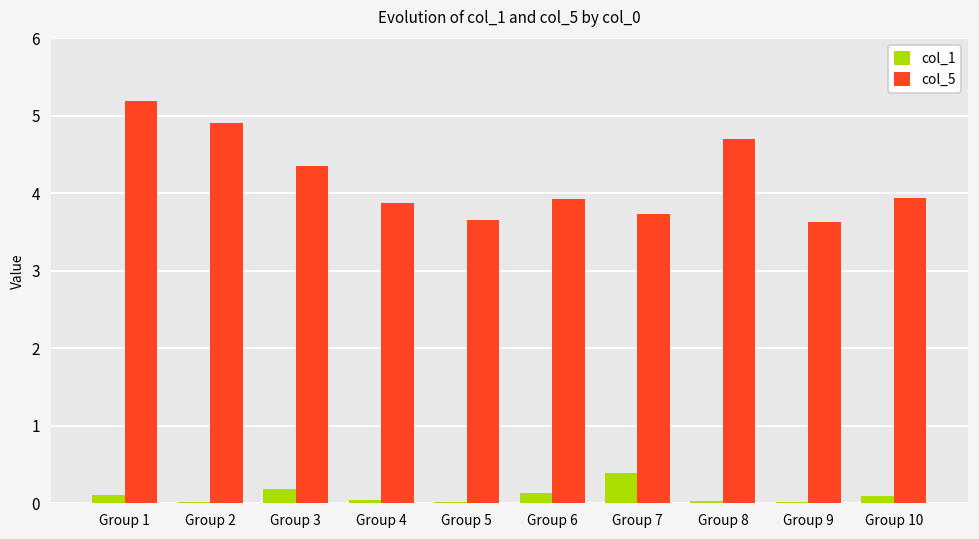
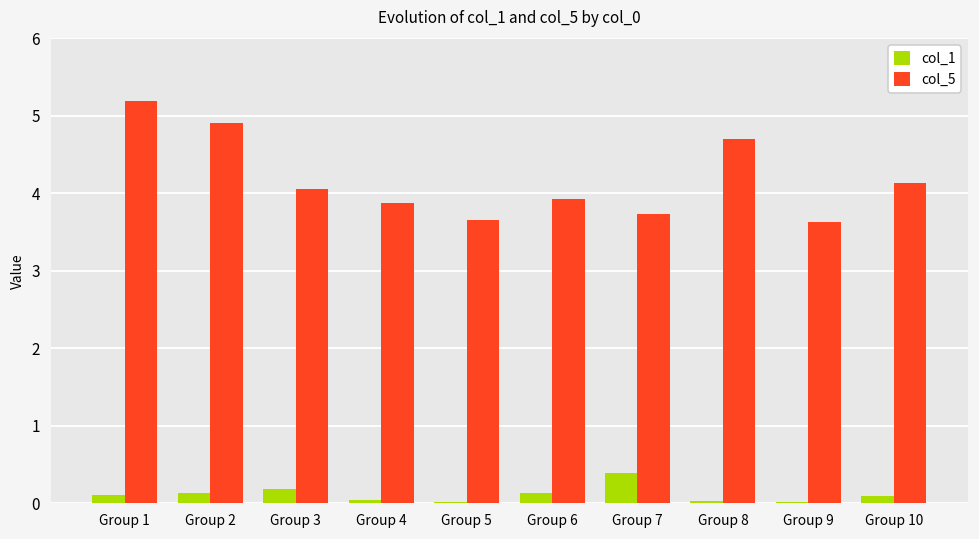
col_1, Group 2: 0.0 -> 0.1
col_5, Group 3: 4.4 -> 4.1
col_5, Group 10: 3.9 -> 4.1
